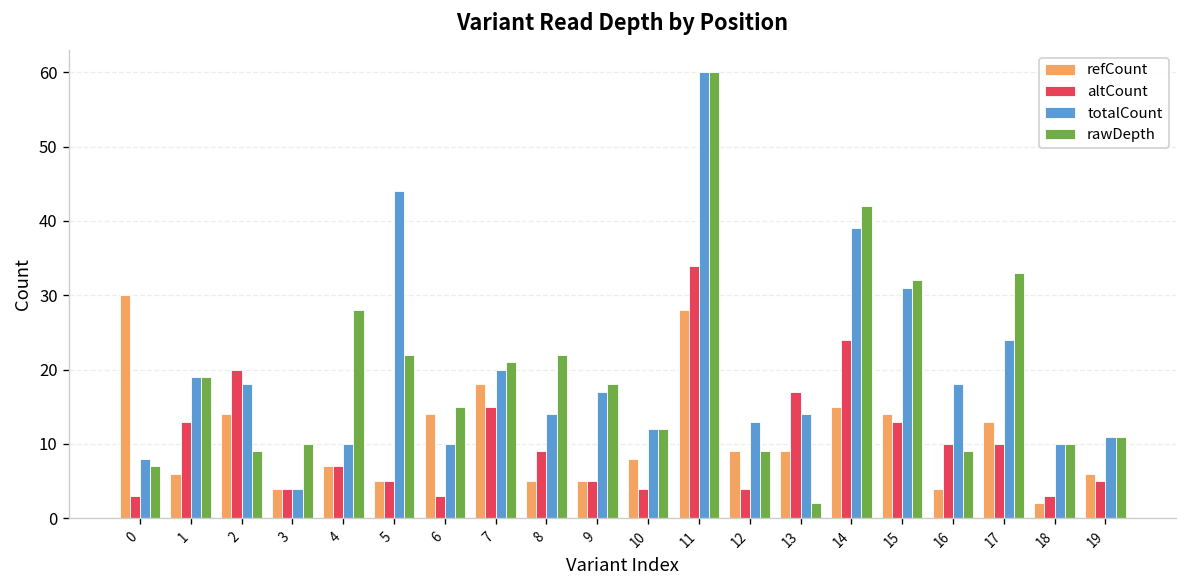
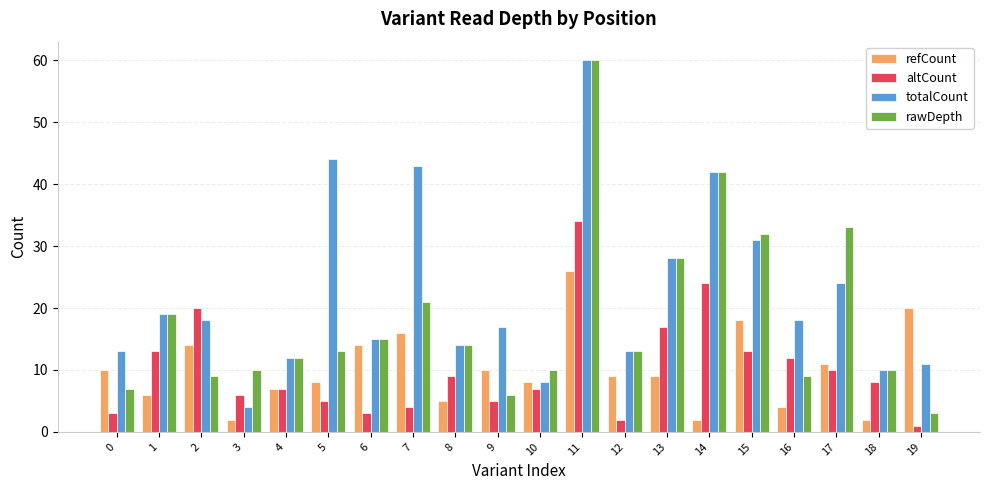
refCount, 0: 30 -> 10
totalCount, 0: 8 -> 13
refCount, 3: 4 -> 2
altCount, 3: 4 -> 6
totalCount, 4: 10 -> 12
rawDepth, 4: 28 -> 12
refCount, 5: 5 -> 8
rawDepth, 5: 22 -> 13
totalCount, 6: 10 -> 15
refCount, 7: 18 -> 16
altCount, 7: 15 -> 4
totalCount, 7: 20 -> 43
rawDepth, 8: 22 -> 14
refCount, 9: 5 -> 10
rawDepth, 9: 18 -> 6
altCount, 10: 4 -> 7
totalCount, 10: 12 -> 8
rawDepth, 10: 12 -> 10
refCount, 11: 28 -> 26
altCount, 12: 4 -> 2
rawDepth, 12: 9 -> 13
totalCount, 13: 14 -> 28
rawDepth, 13: 2 -> 28
refCount, 14: 15 -> 2
totalCount, 14: 39 -> 42
refCount, 15: 14 -> 18
altCount, 16: 10 -> 12
refCount, 17: 13 -> 11
altCount, 18: 3 -> 8
refCount, 19: 6 -> 20
altCount, 19: 5 -> 1
rawDepth, 19: 11 -> 3
